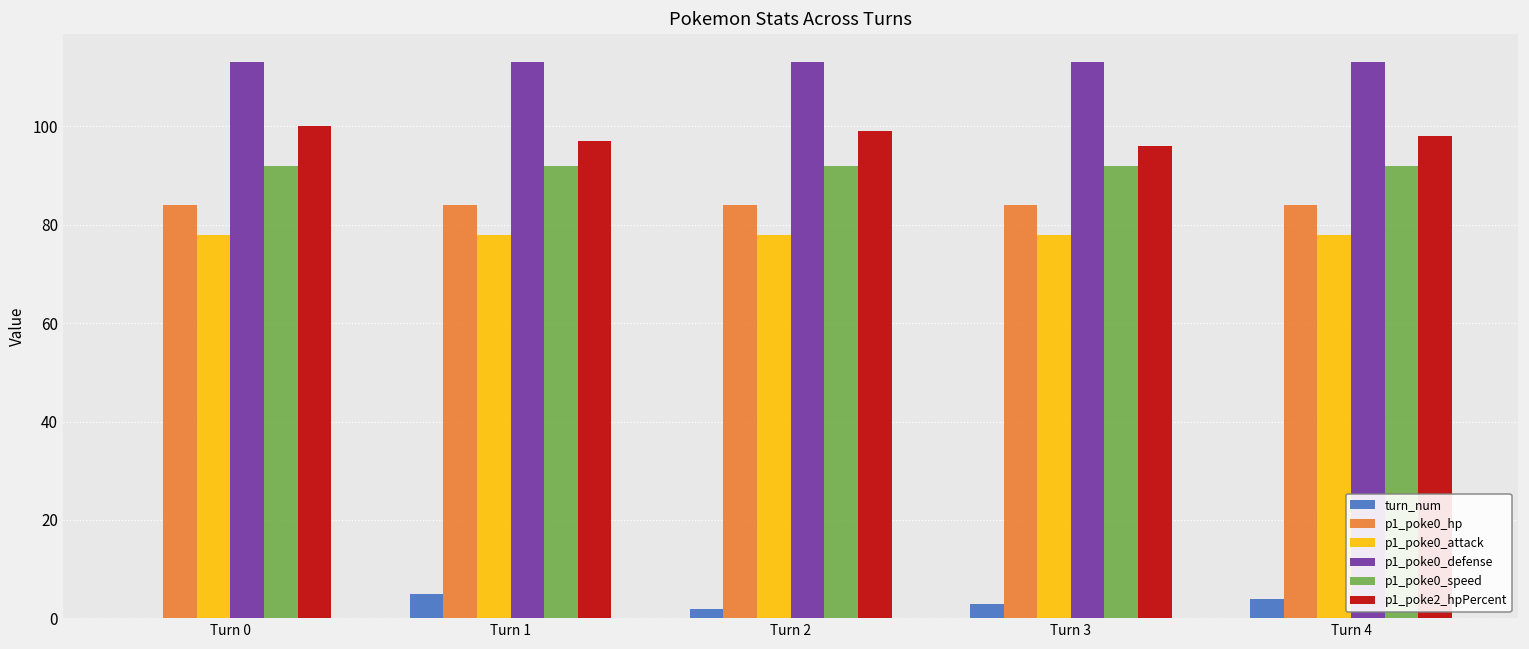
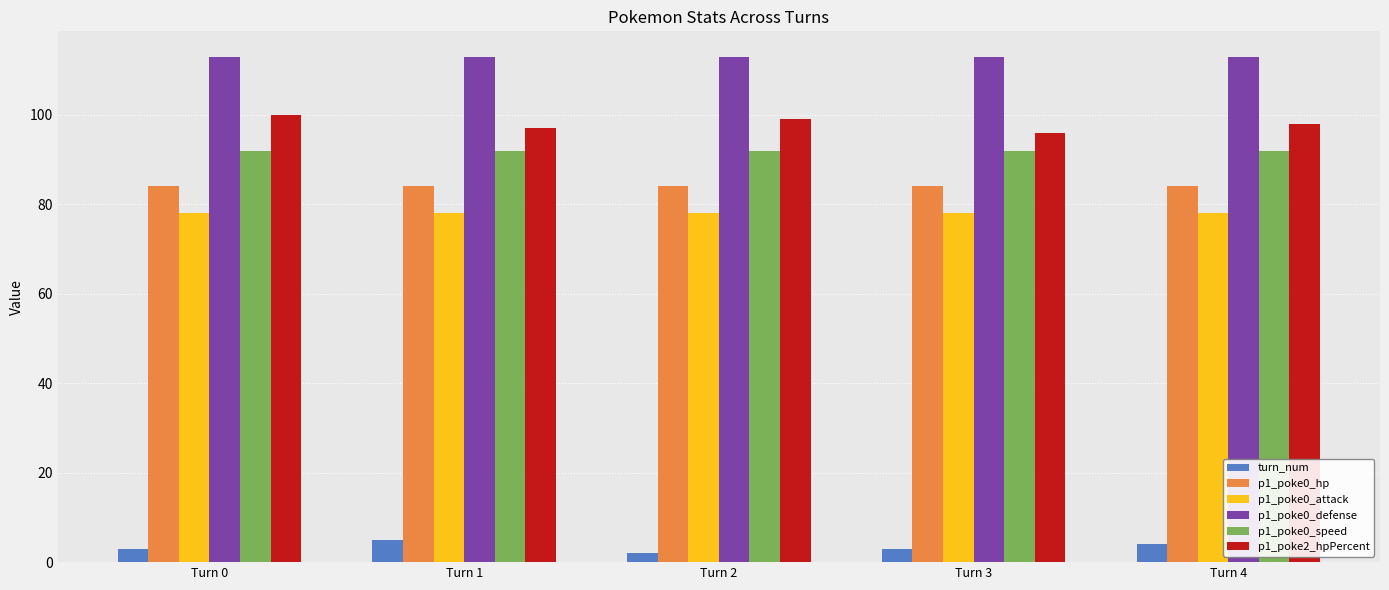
turn_num, Turn 0: 0 -> 3
